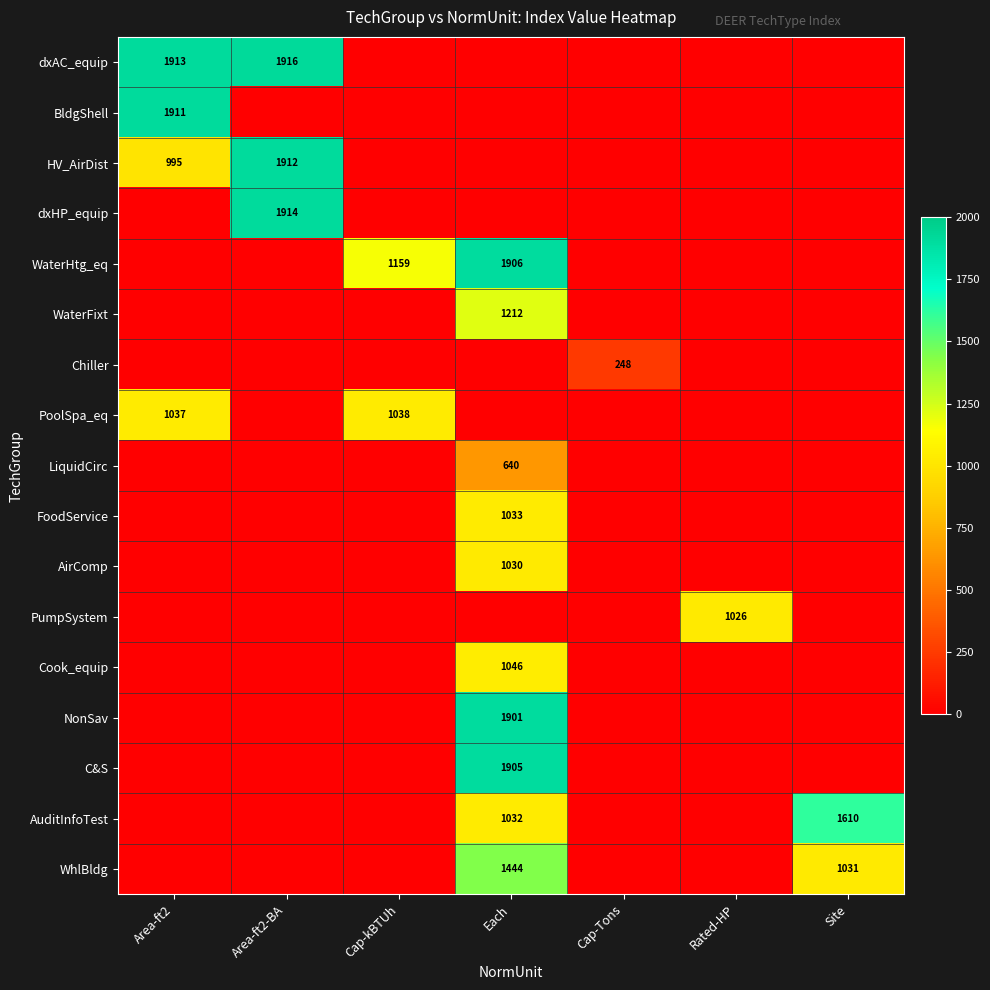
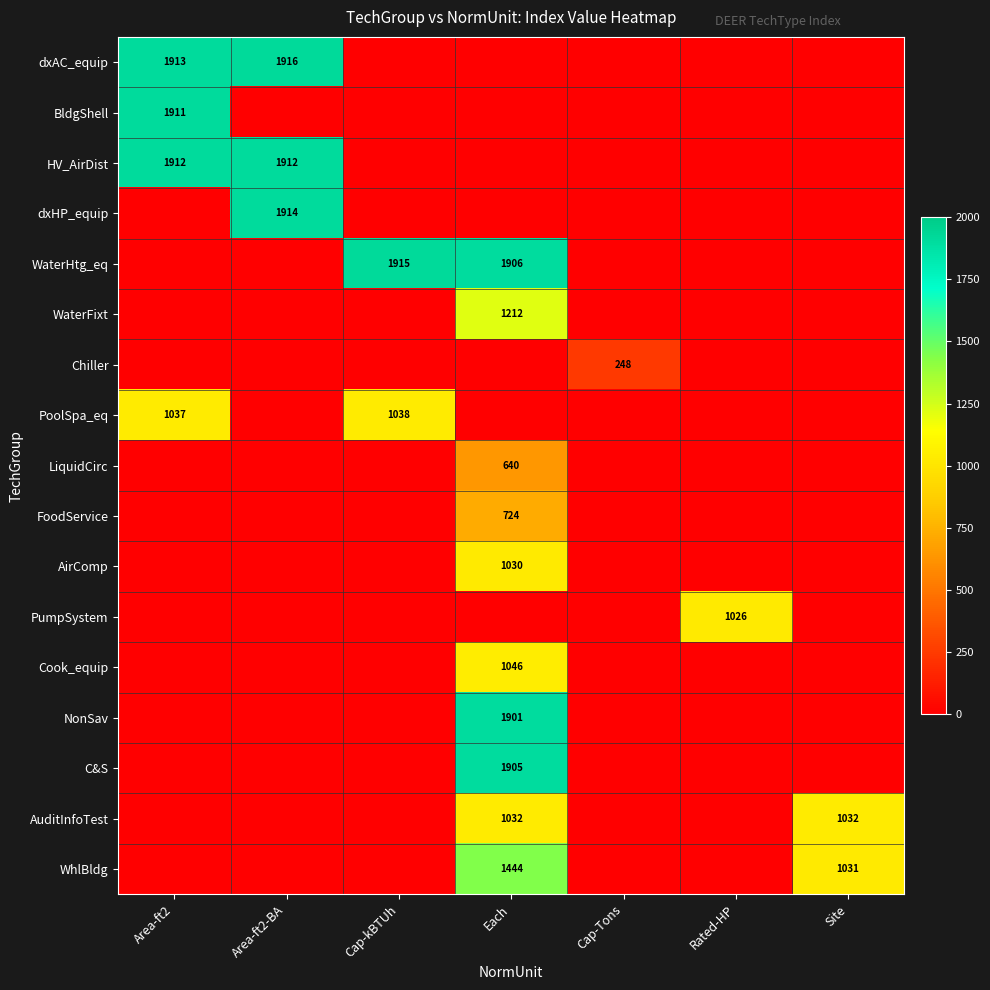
HV_AirDist, Area-ft2: 995 -> 1912
WaterHtg_eq, Cap-kBTUh: 1159 -> 1915
FoodService, Each: 1033 -> 724
AuditInfoTest, Site: 1610 -> 1032
